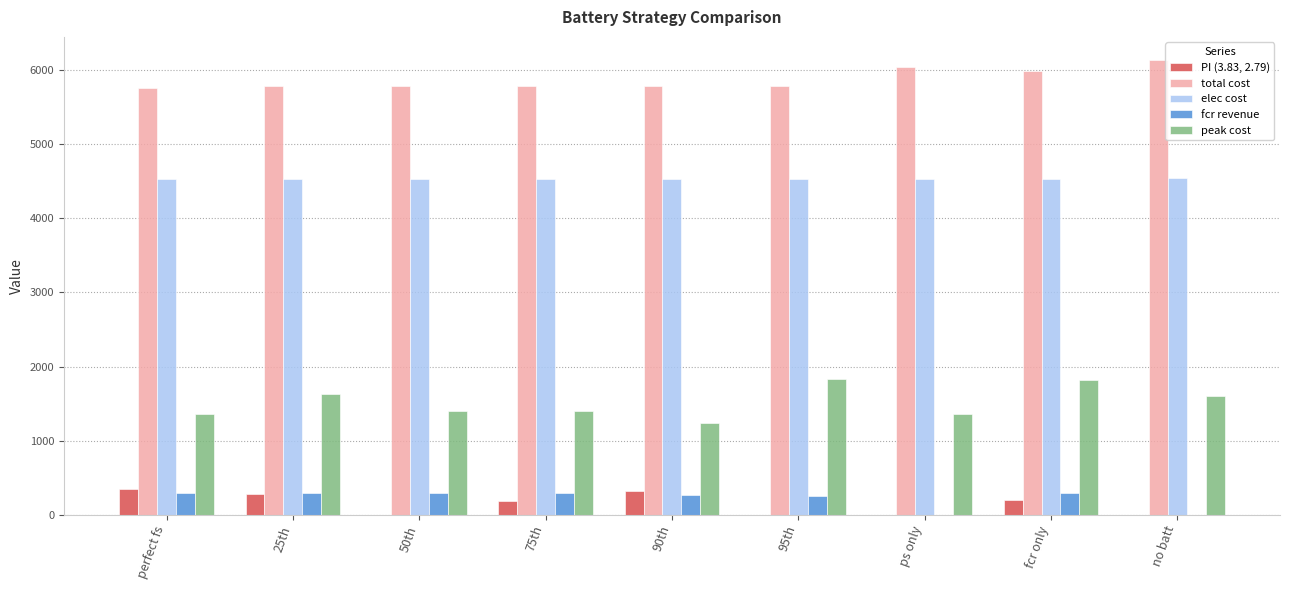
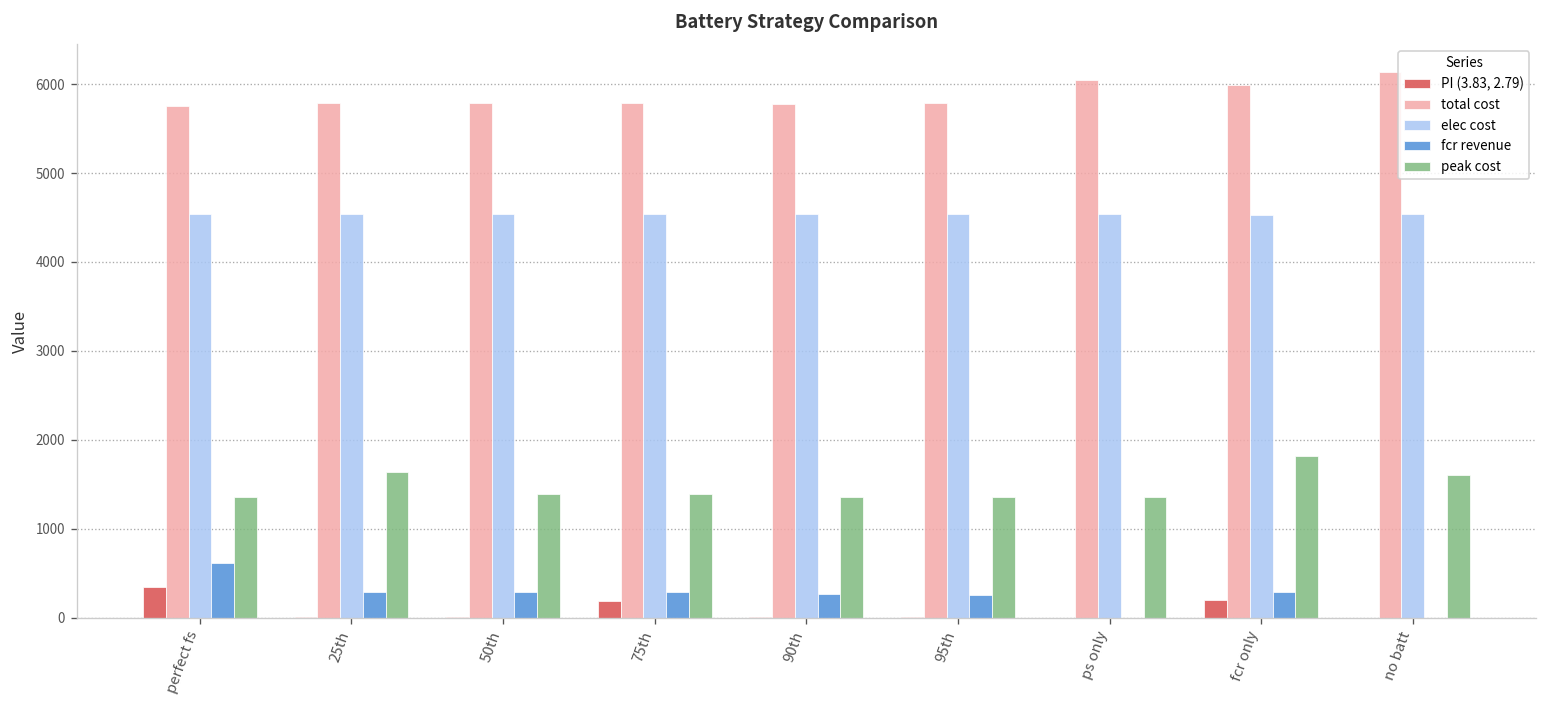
fcr revenue, perfect fs: 300 -> 600
PI (3.83, 2.79), 25th: 300 -> 0
PI (3.83, 2.79), 90th: 300 -> 0
peak cost, 90th: 1200 -> 1400
peak cost, 95th: 1800 -> 1400
